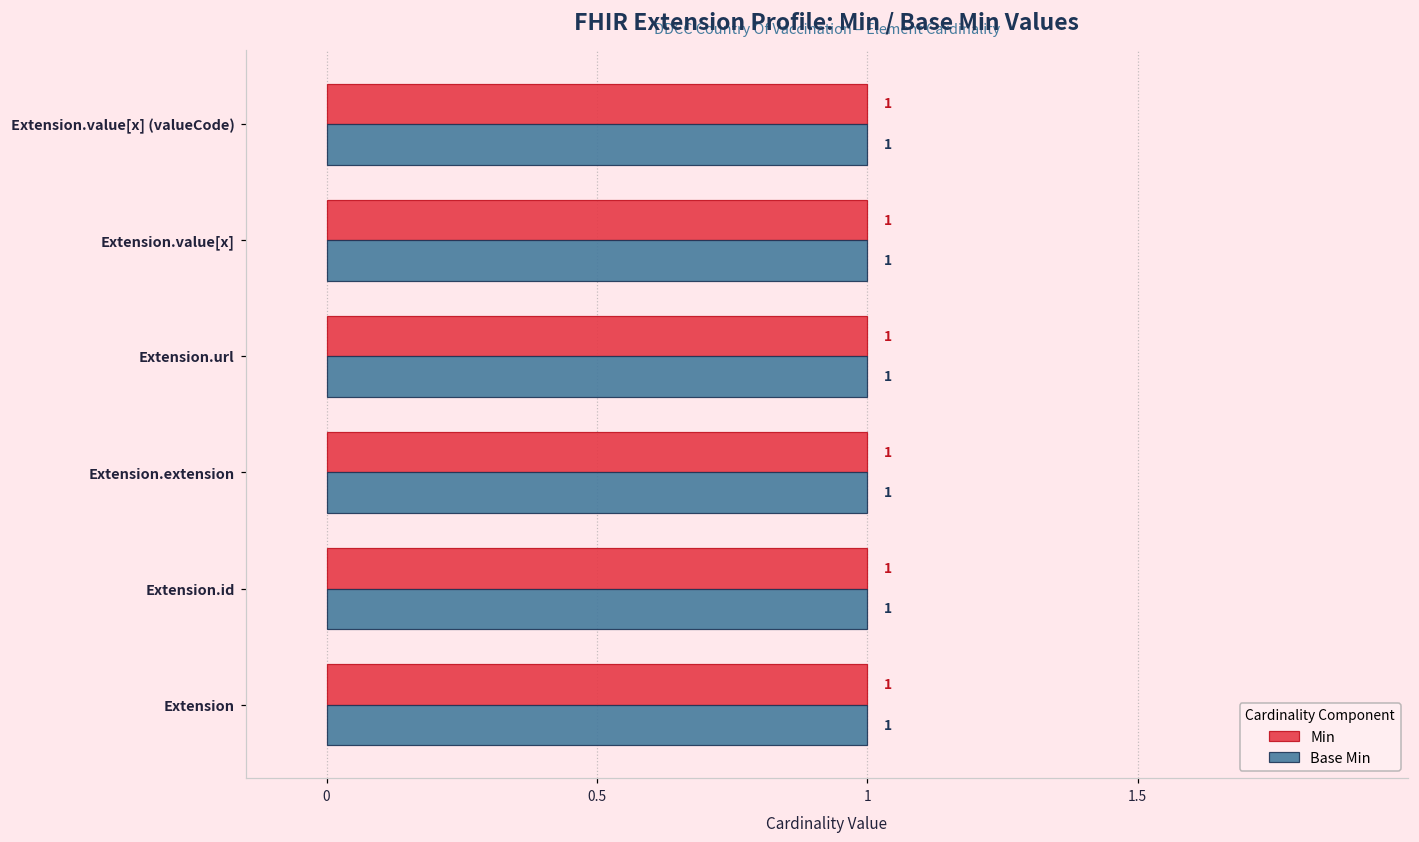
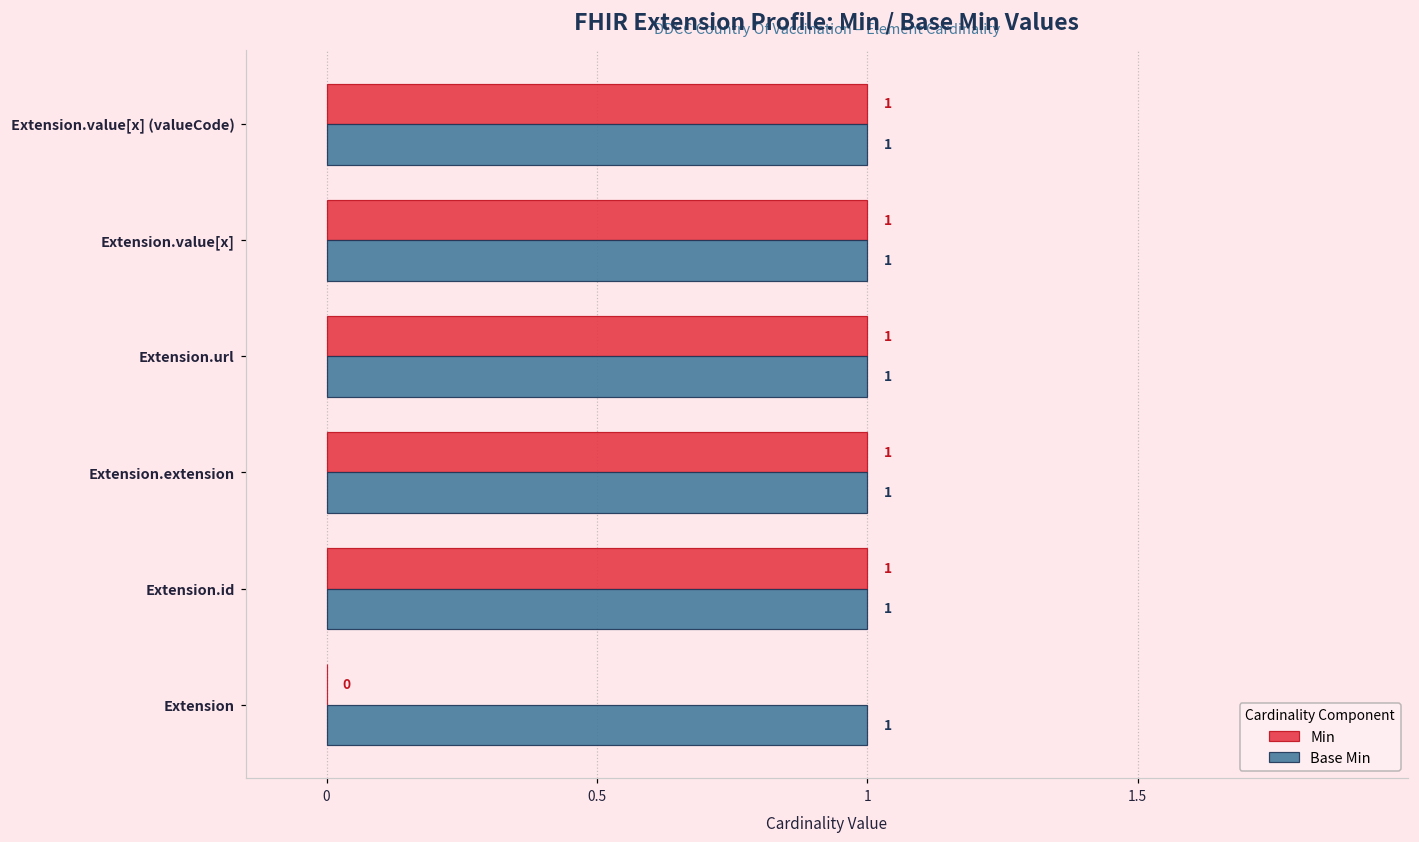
Min, Extension: 1 -> 0
